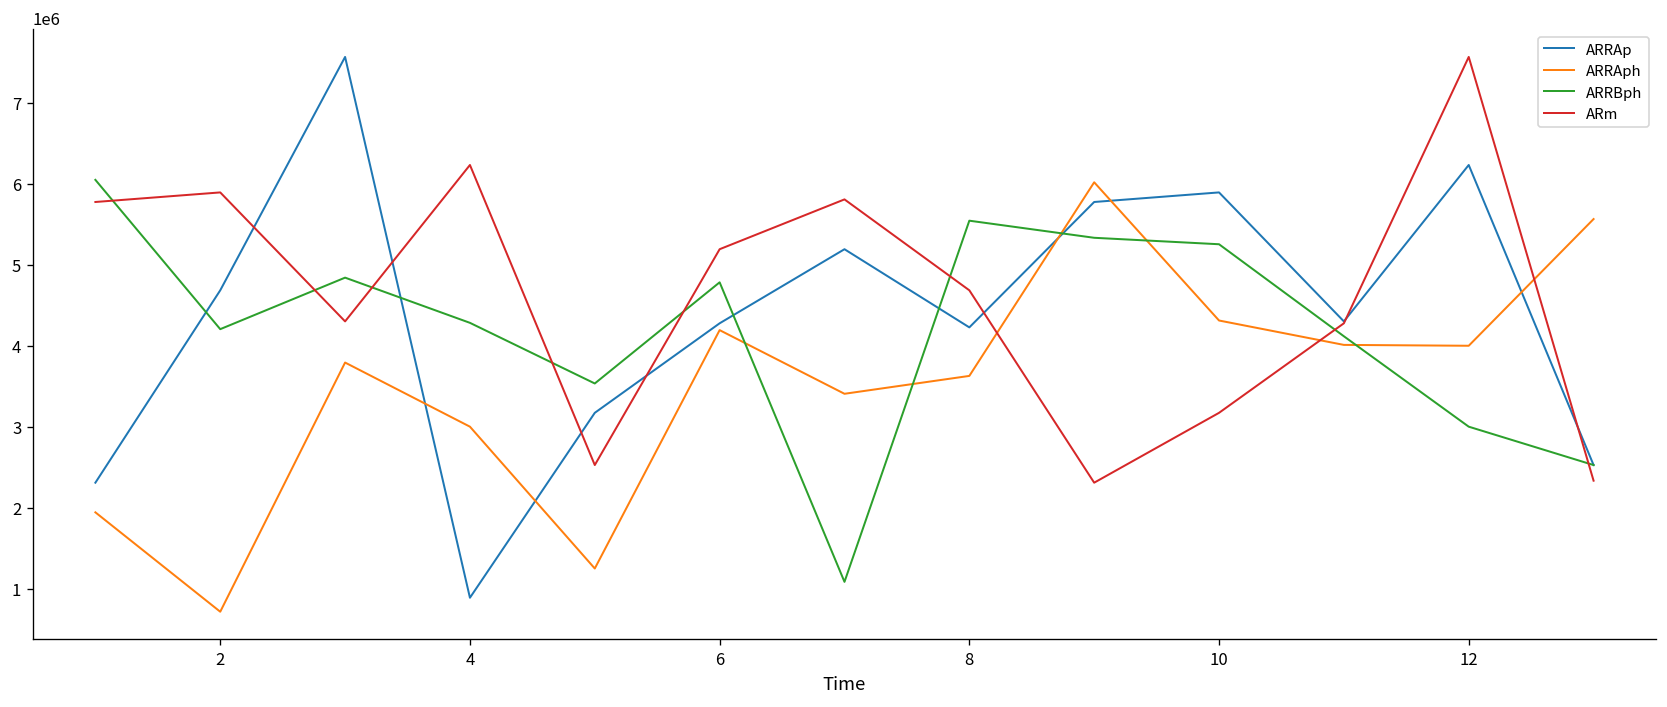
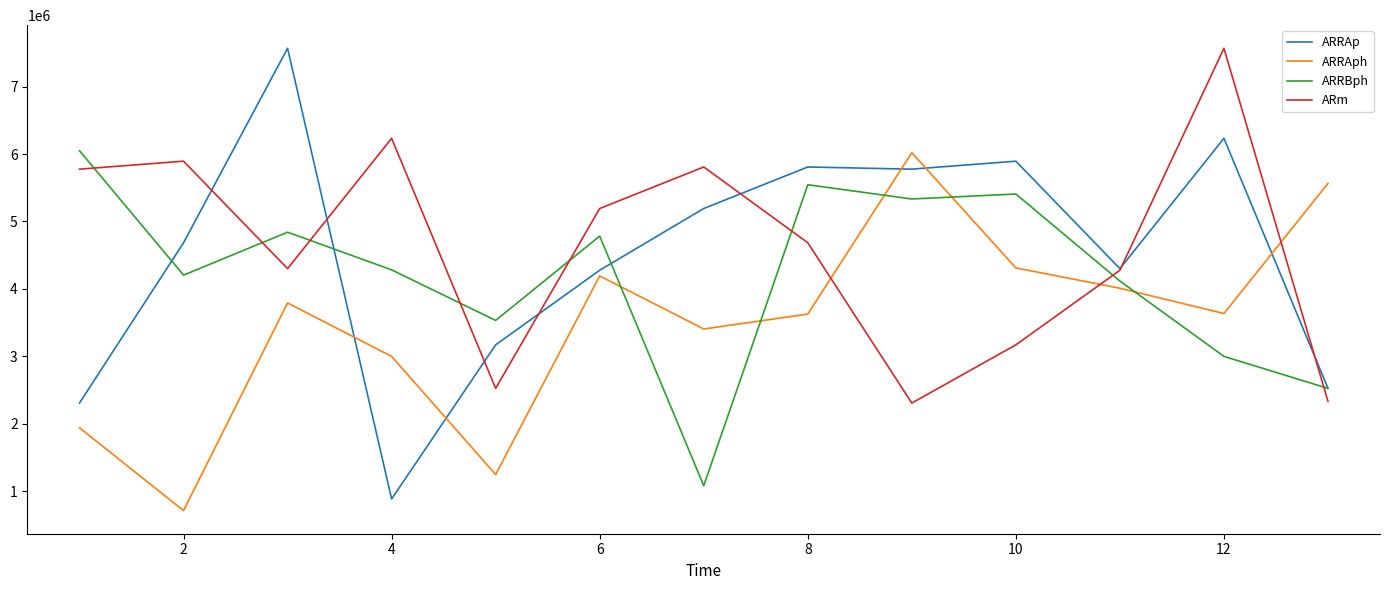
ARRAp, 8: 4200000 -> 5800000
ARRBph, 10: 5300000 -> 5400000
ARRAph, 12: 4000000 -> 3600000
